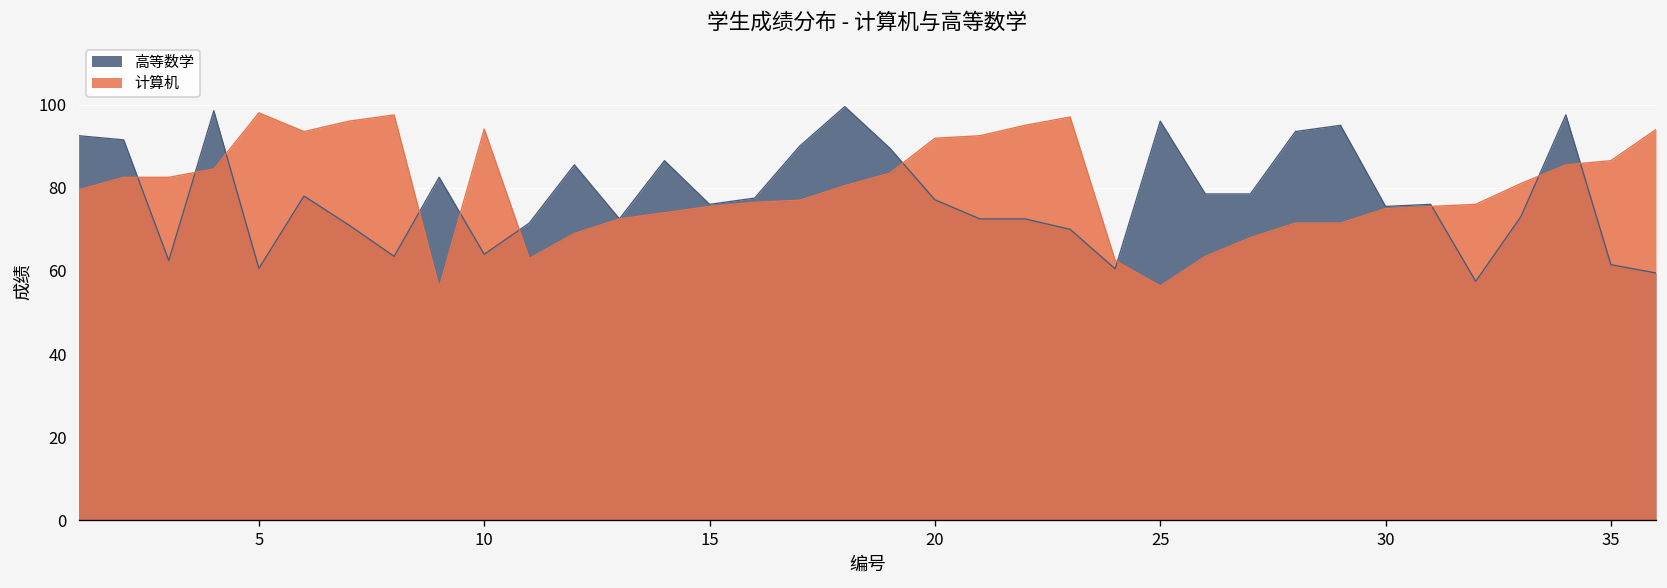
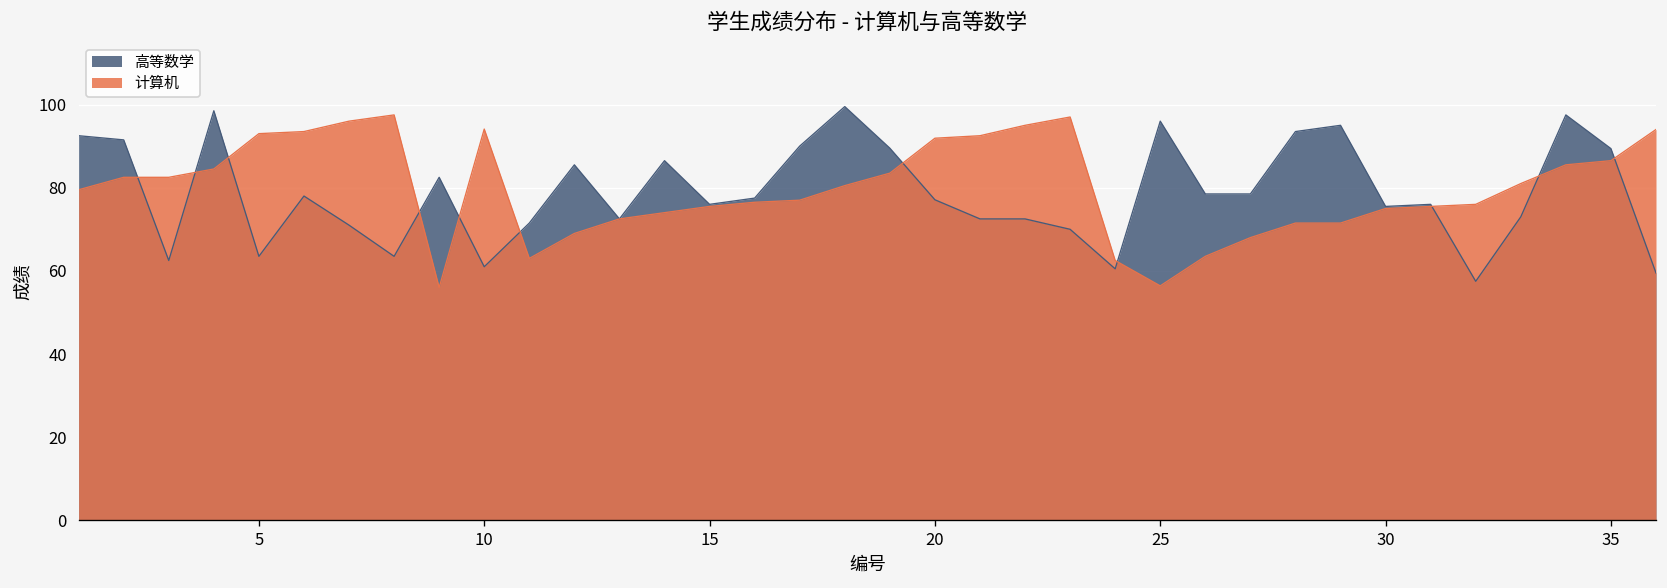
高等数学, 5: 61 -> 64
计算机, 5: 98 -> 93
高等数学, 10: 64 -> 61
高等数学, 35: 62 -> 89
